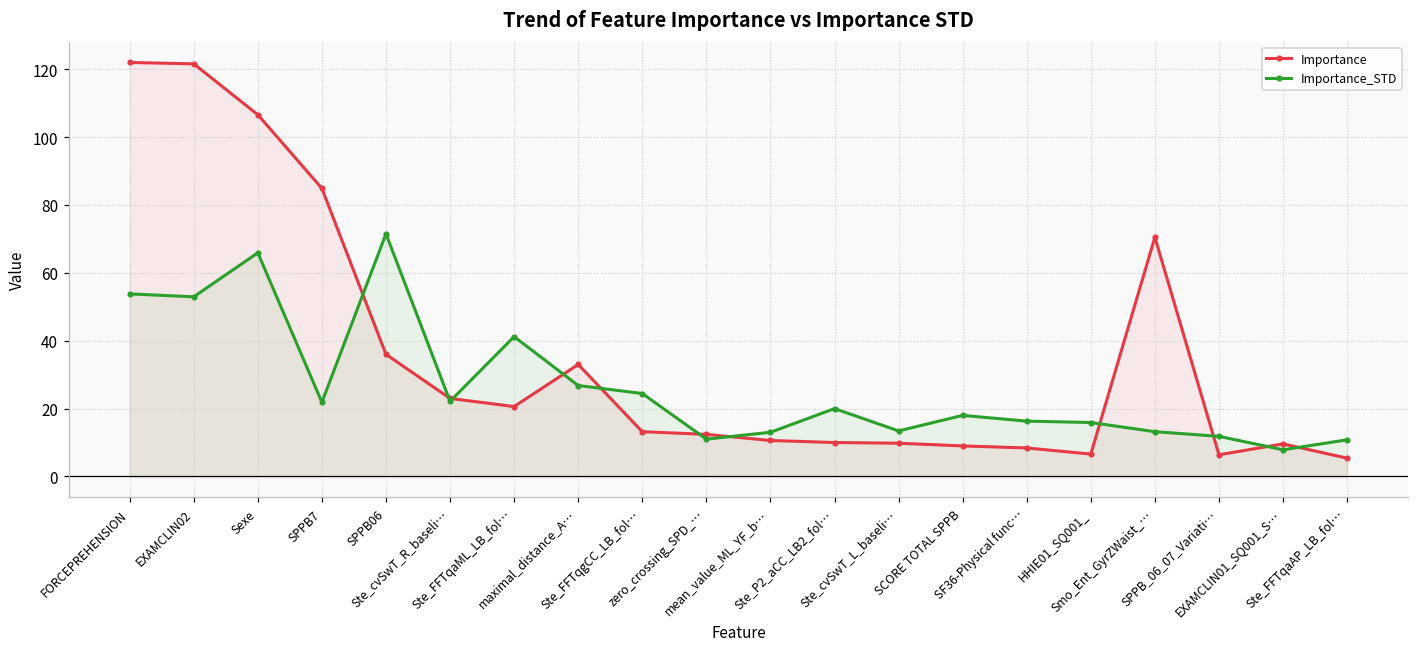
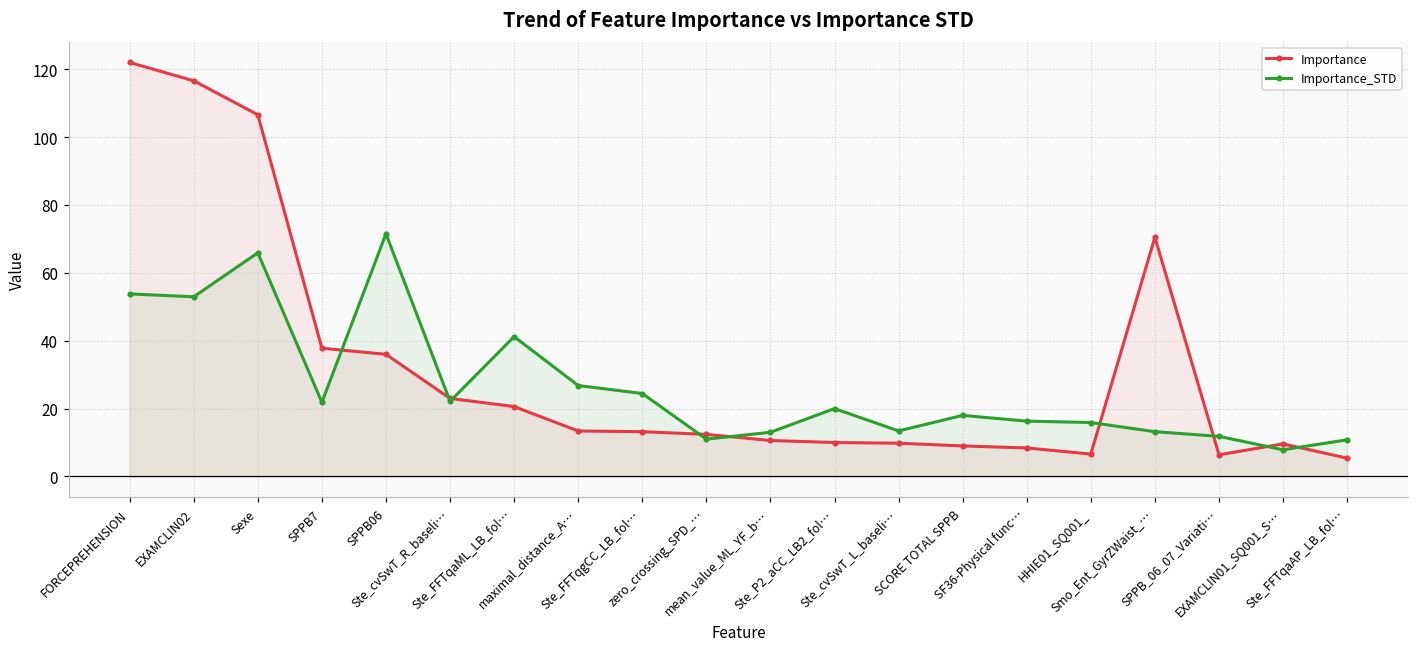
Importance, EXAMCLIN02: 122 -> 117
Importance, SPPB7: 85 -> 38
Importance, maximal_distance_A…: 33 -> 13
